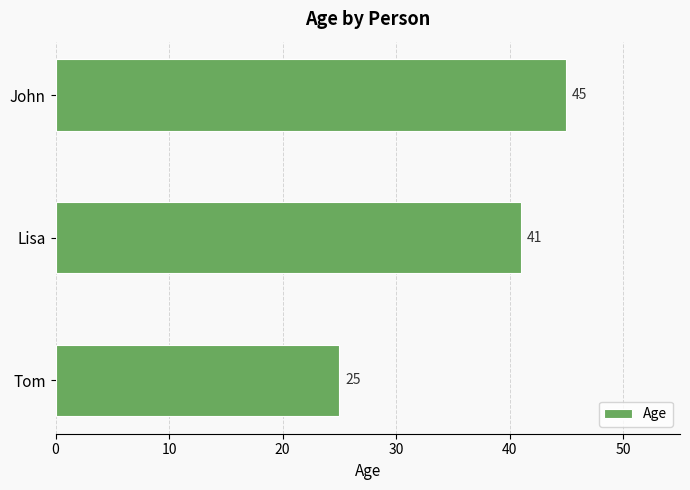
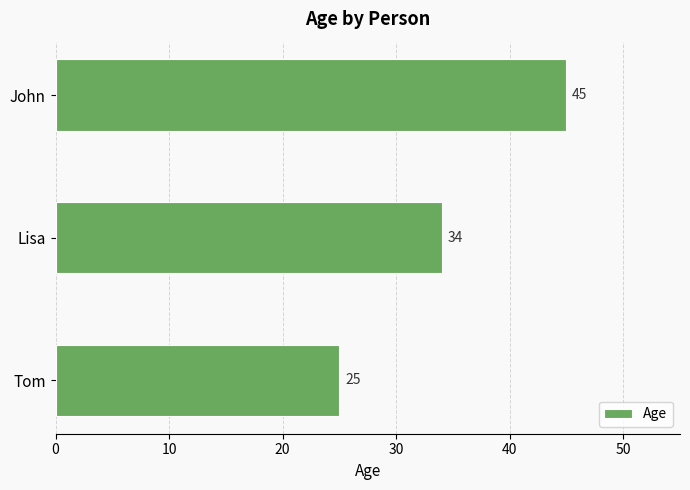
Lisa: 41 -> 34
